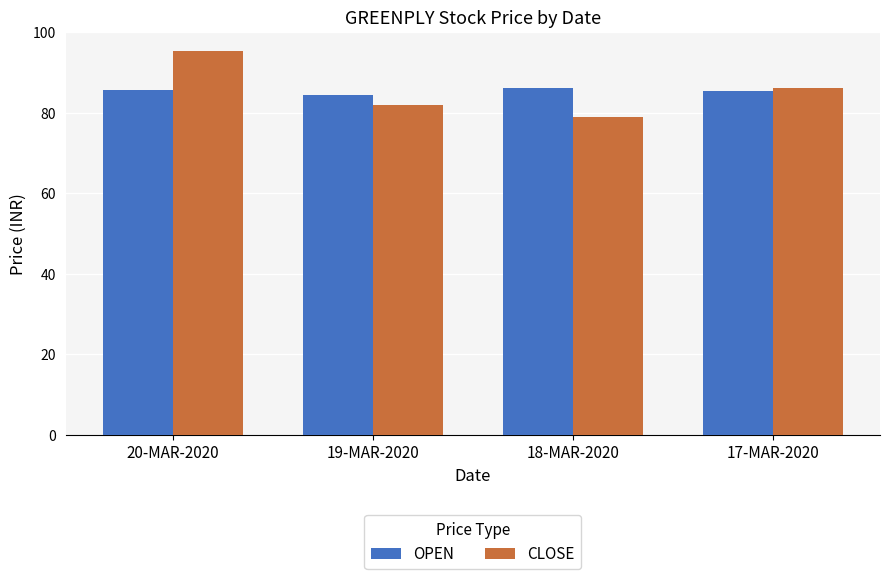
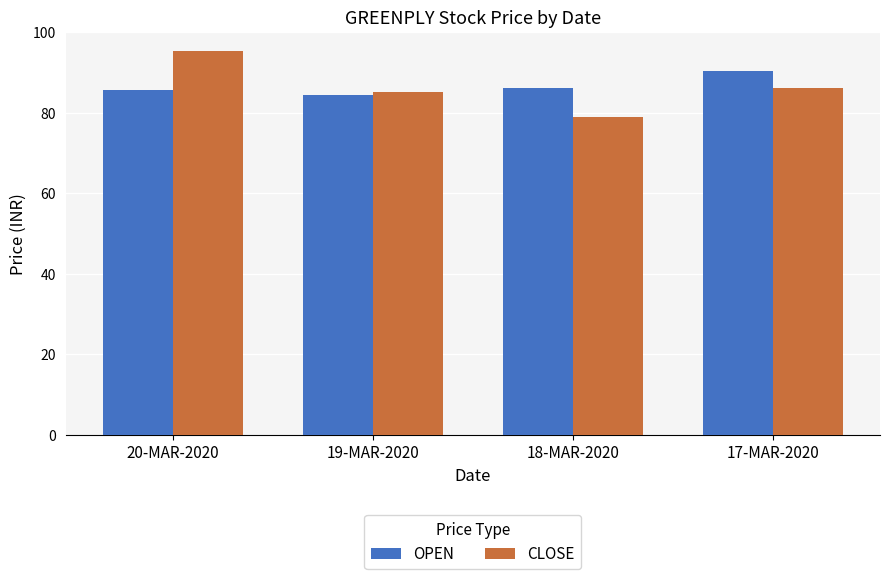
CLOSE, 19-MAR-2020: 82 -> 85
OPEN, 17-MAR-2020: 85 -> 90
